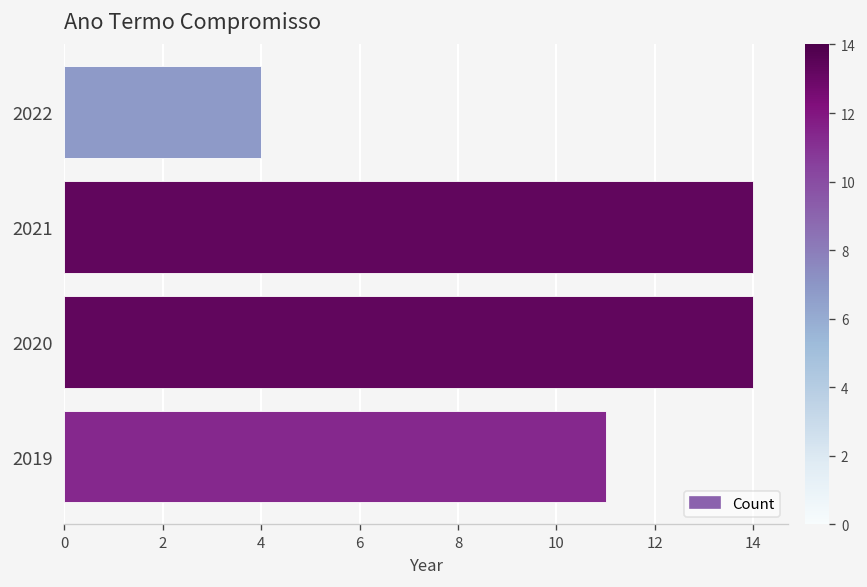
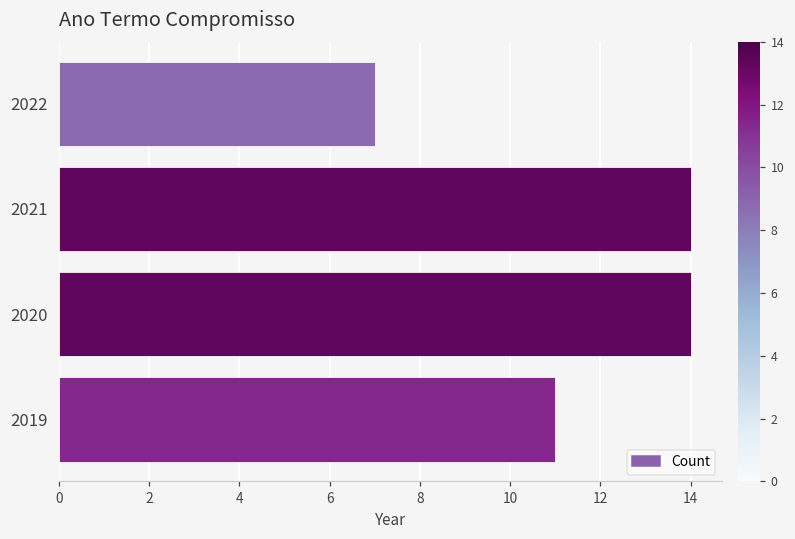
2022: 4 -> 7
